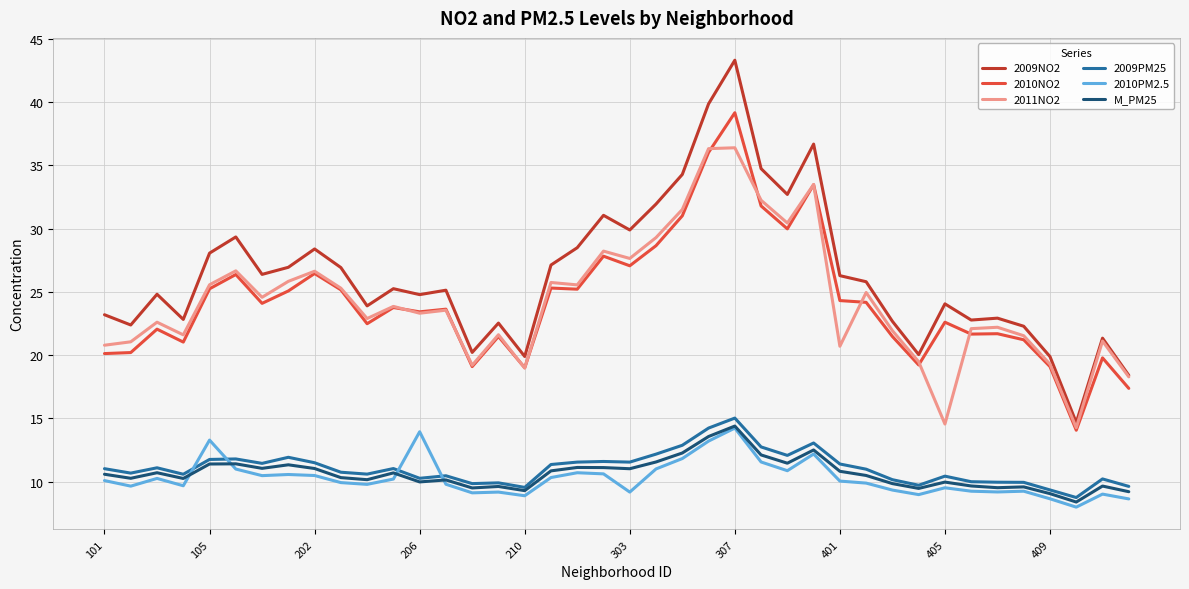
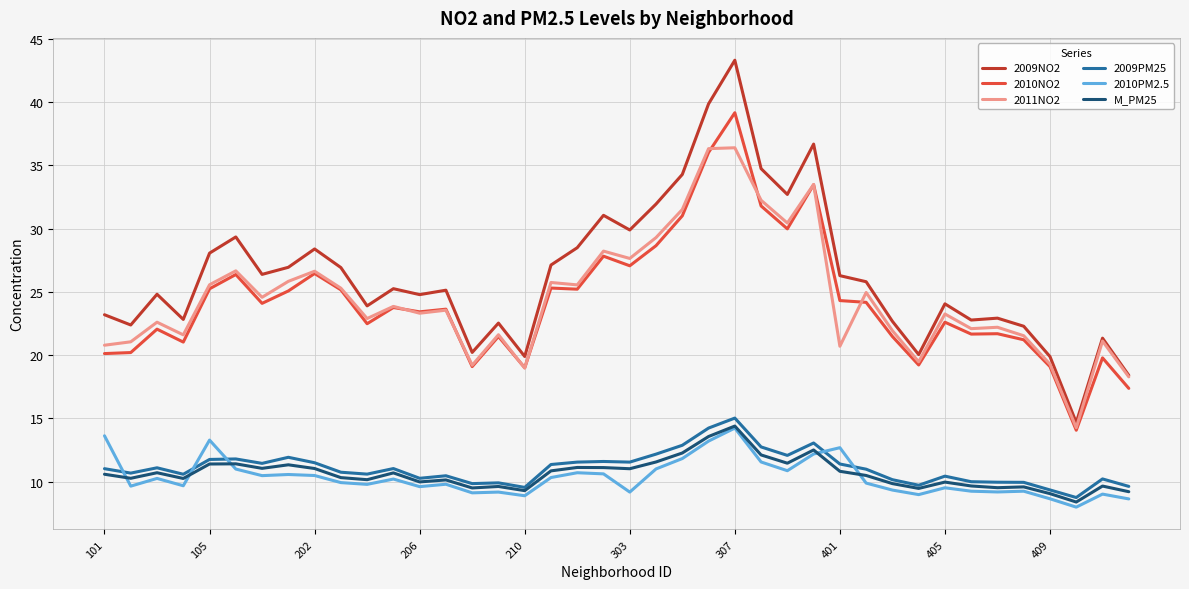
2010PM2.5, 101: 10.1 -> 13.6
2010PM2.5, 206: 14.0 -> 9.6
2010PM2.5, 401: 10.1 -> 12.7
2011NO2, 405: 14.6 -> 23.3
